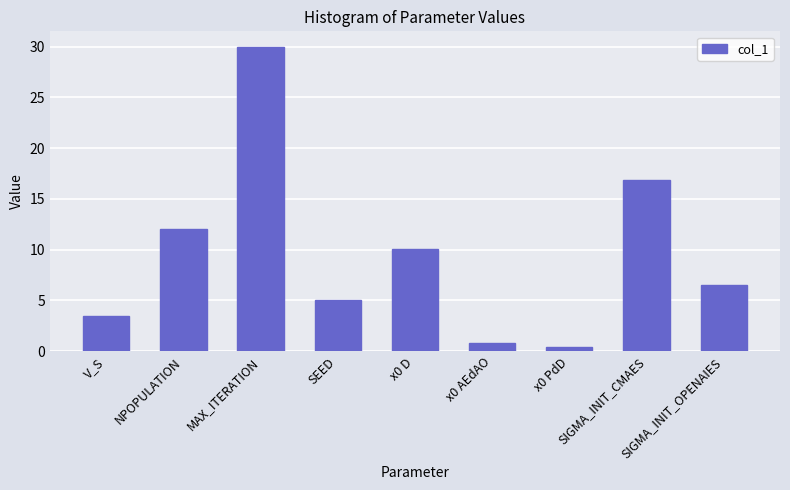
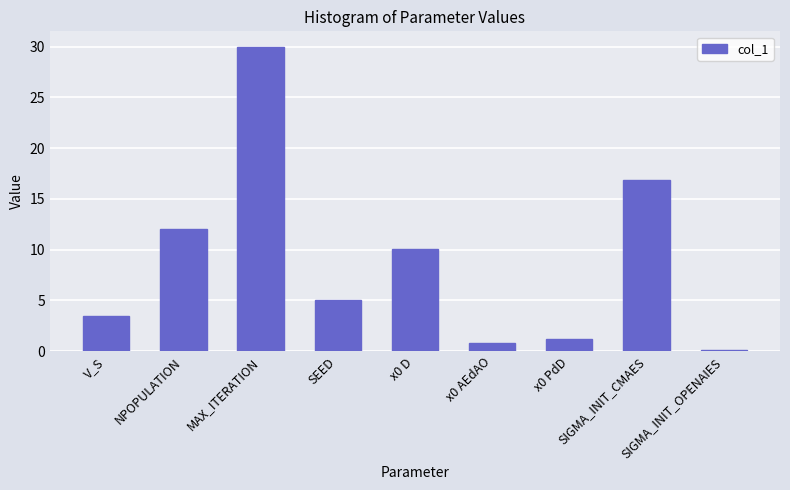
x0 PdD: 0.4 -> 1.2
SIGMA_INIT_OPENAIES: 6.5 -> 0.1
